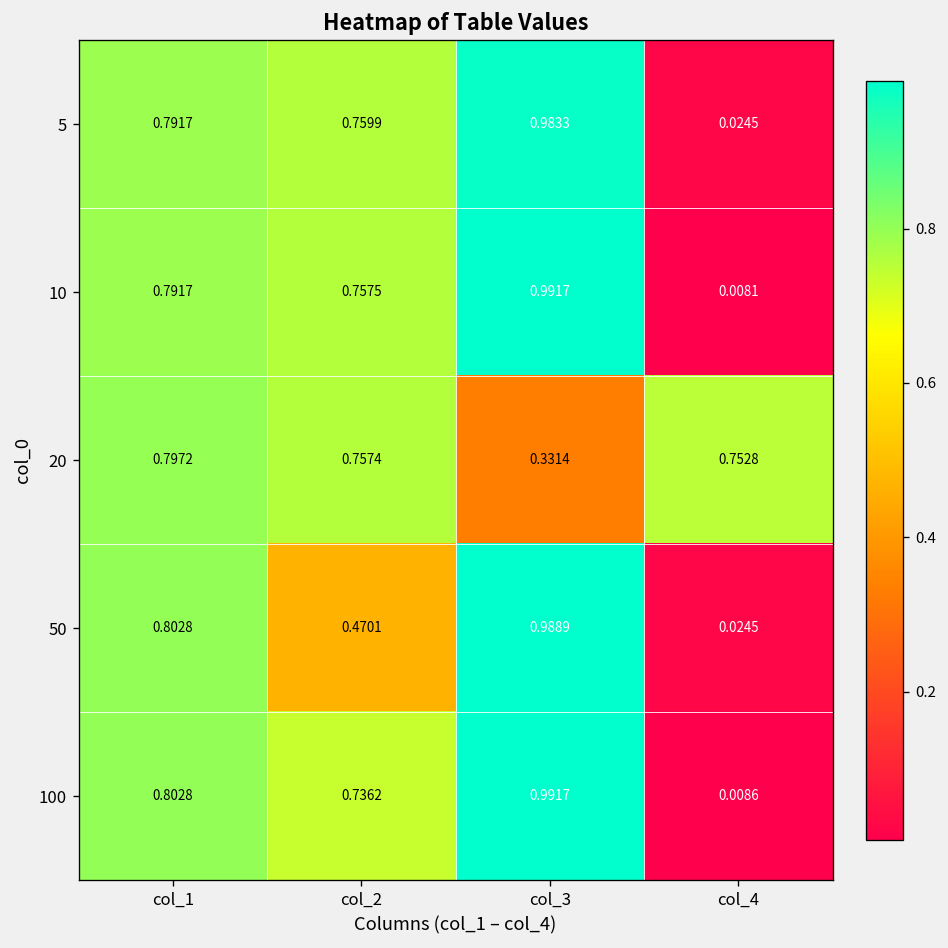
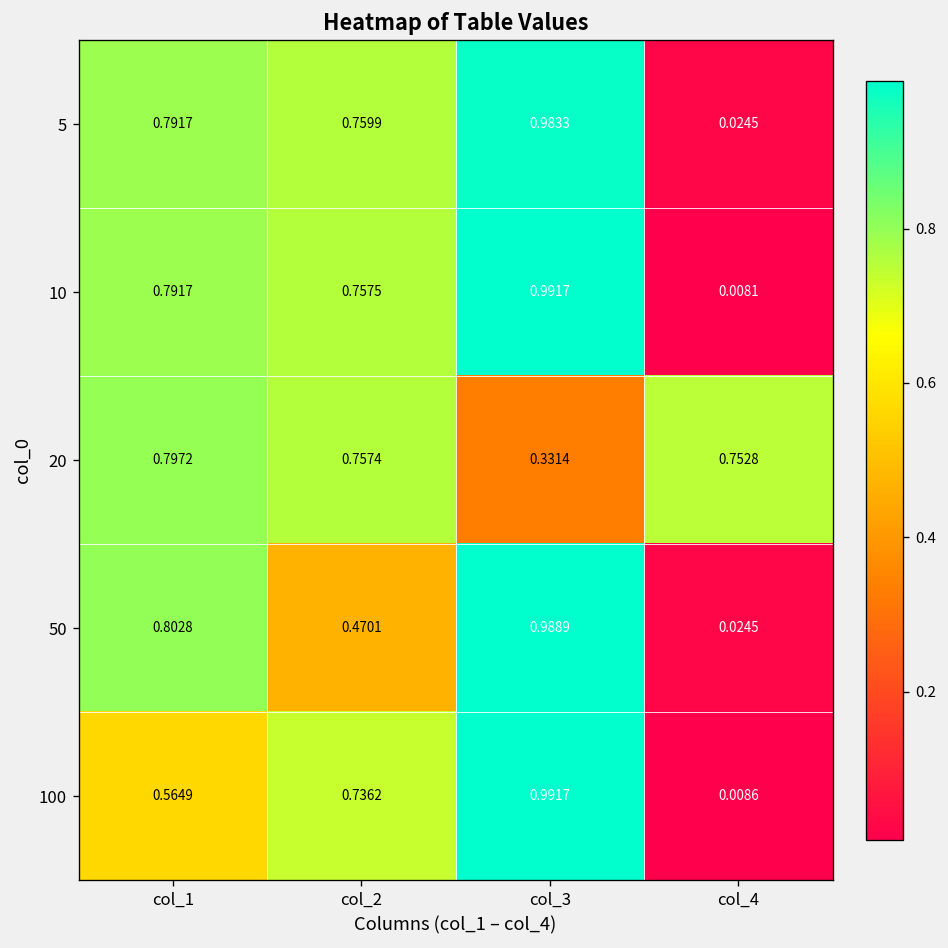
100, col_1: 0.8028 -> 0.5649
